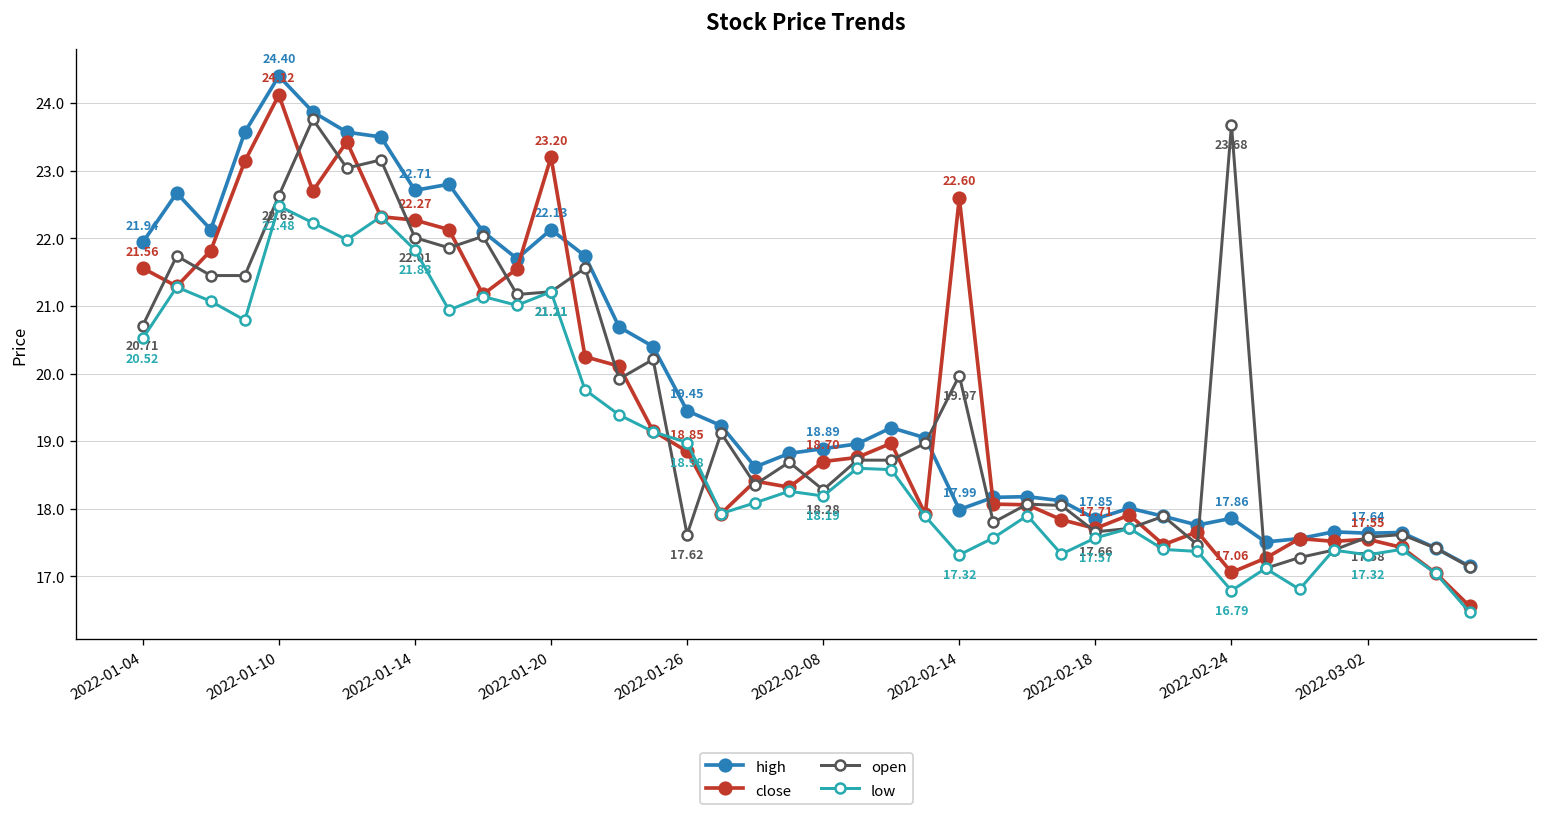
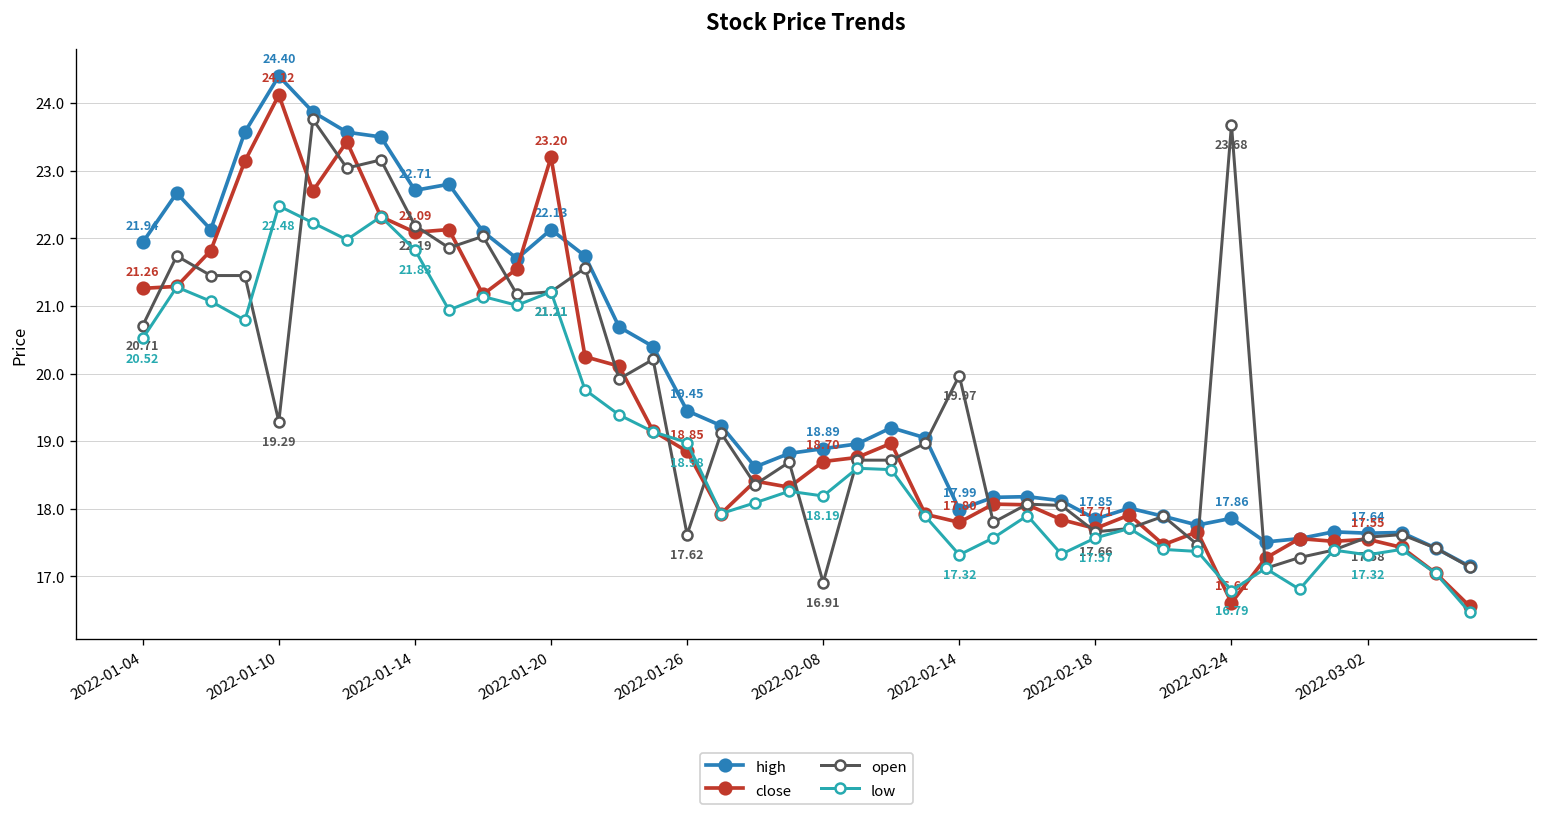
close, 2022-01-04: 21.56 -> 21.26
open, 2022-01-10: 22.63 -> 19.29
close, 2022-01-14: 22.27 -> 22.09
open, 2022-01-14: 22.01 -> 22.19
open, 2022-02-08: 18.28 -> 16.91
close, 2022-02-14: 22.60 -> 17.80
close, 2022-02-24: 17.06 -> 16.61
